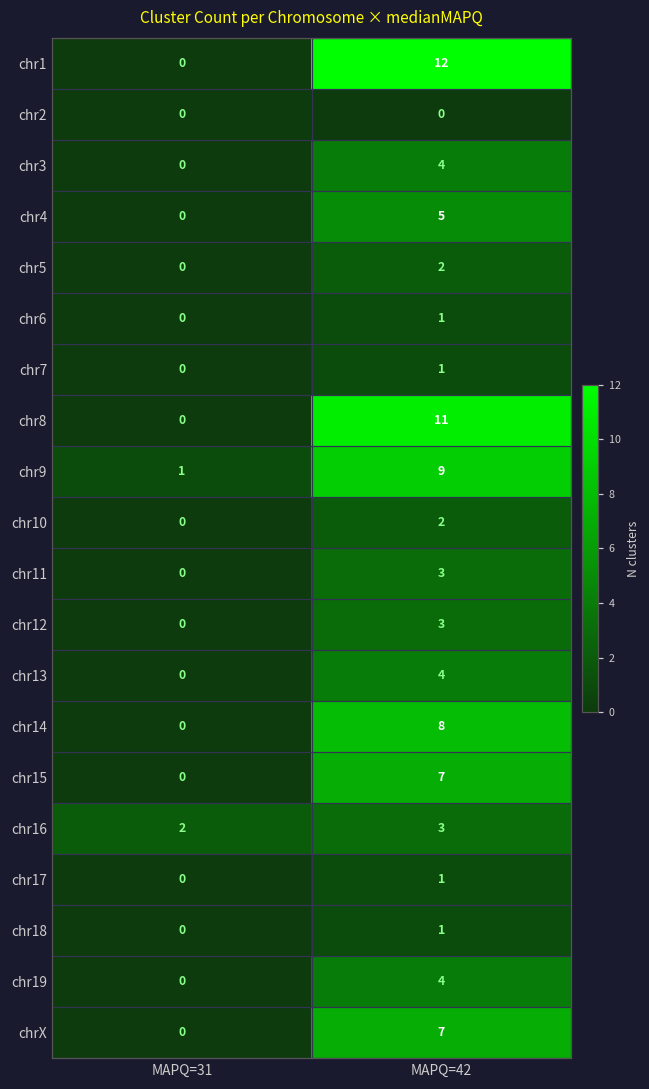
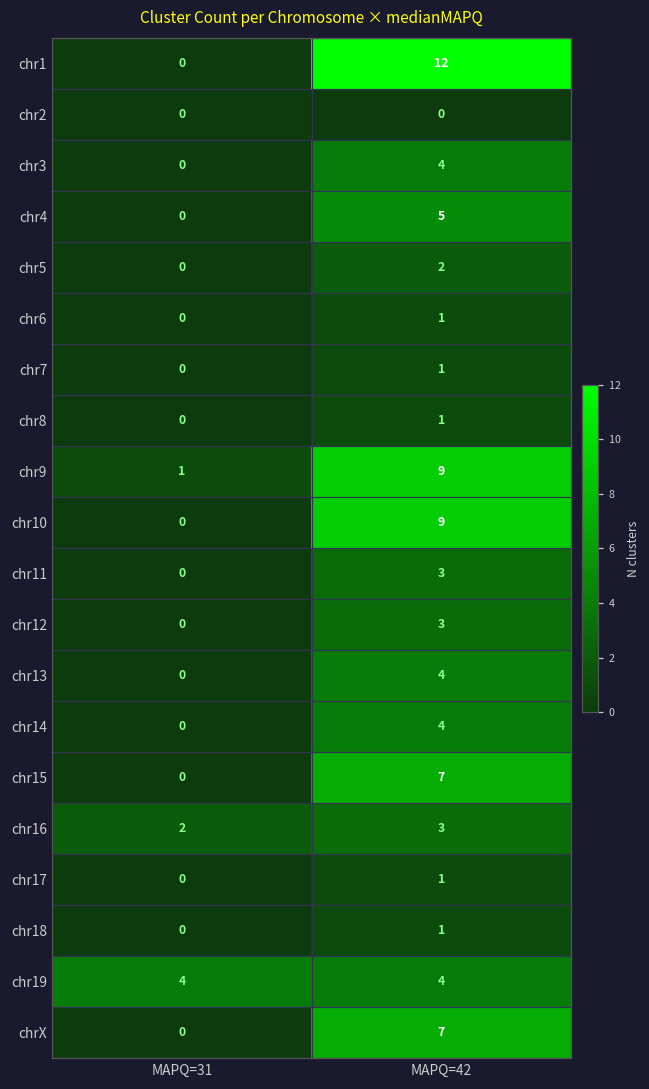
chr8, MAPQ=42: 11 -> 1
chr10, MAPQ=42: 2 -> 9
chr14, MAPQ=42: 8 -> 4
chr19, MAPQ=31: 0 -> 4
